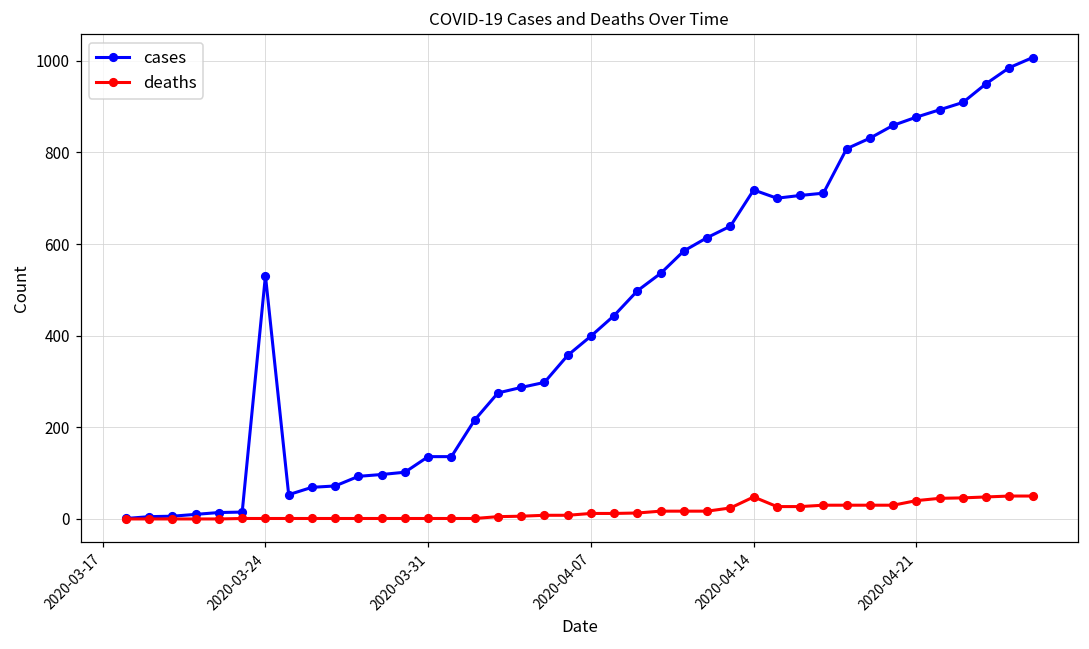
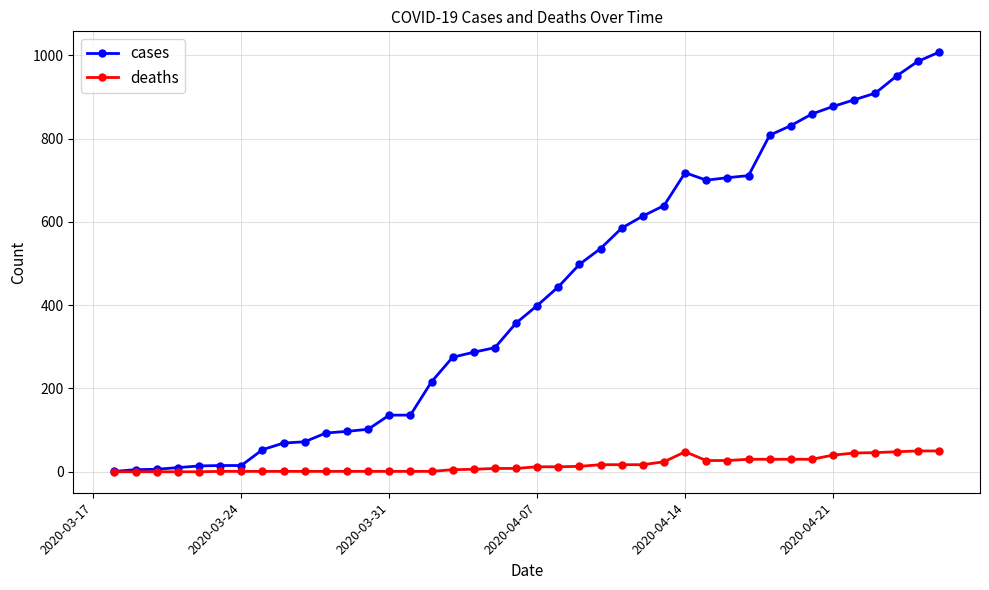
cases, 2020-03-24: 530 -> 20
